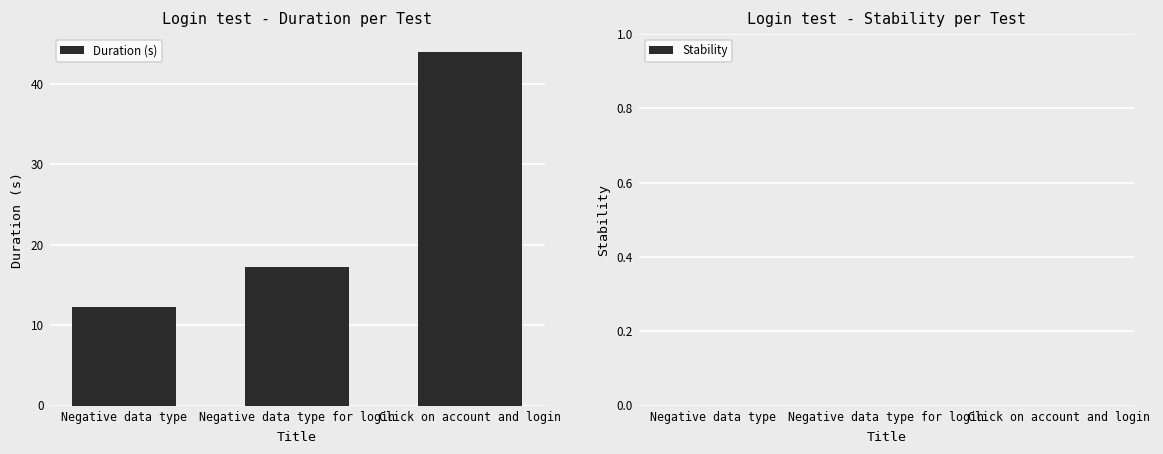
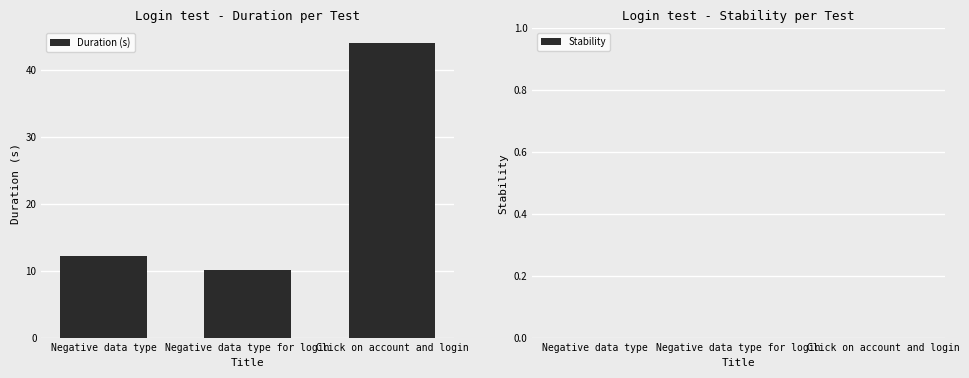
Login test - Duration per Test, Negative data type for login: 17 -> 10
